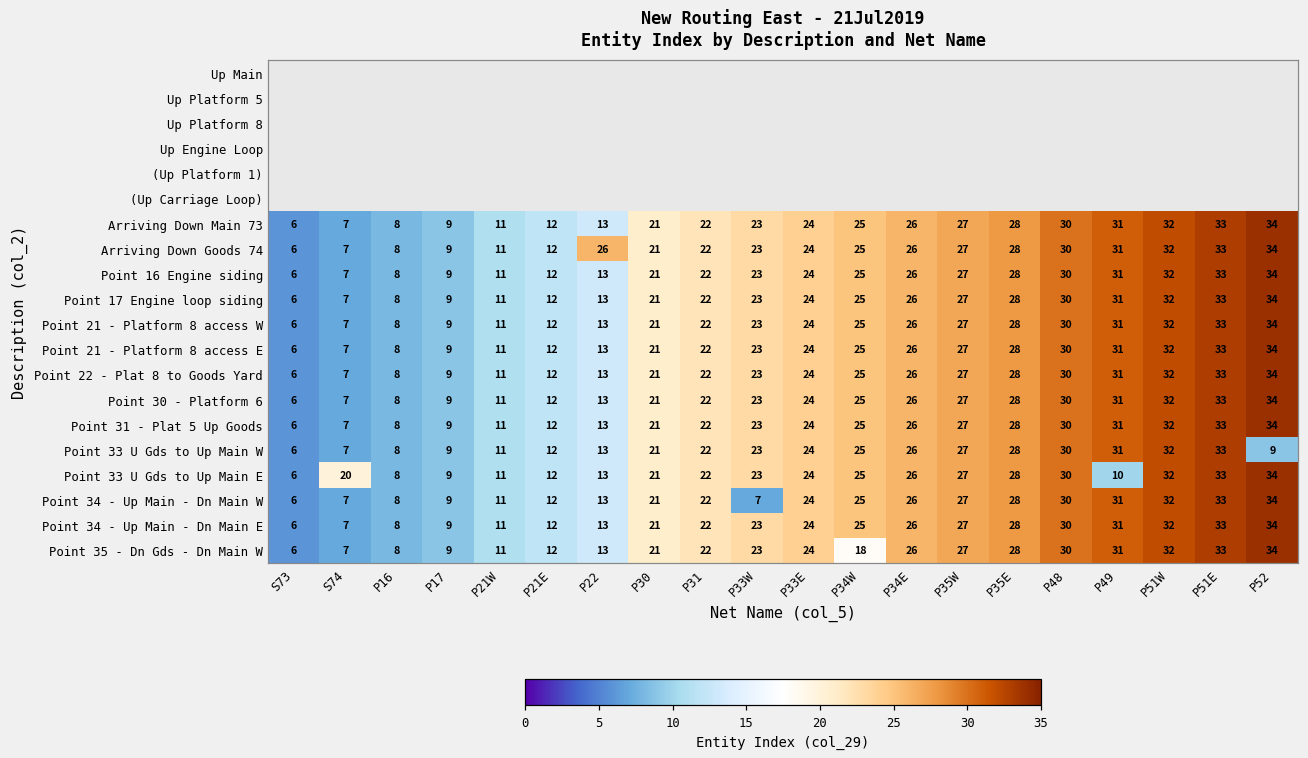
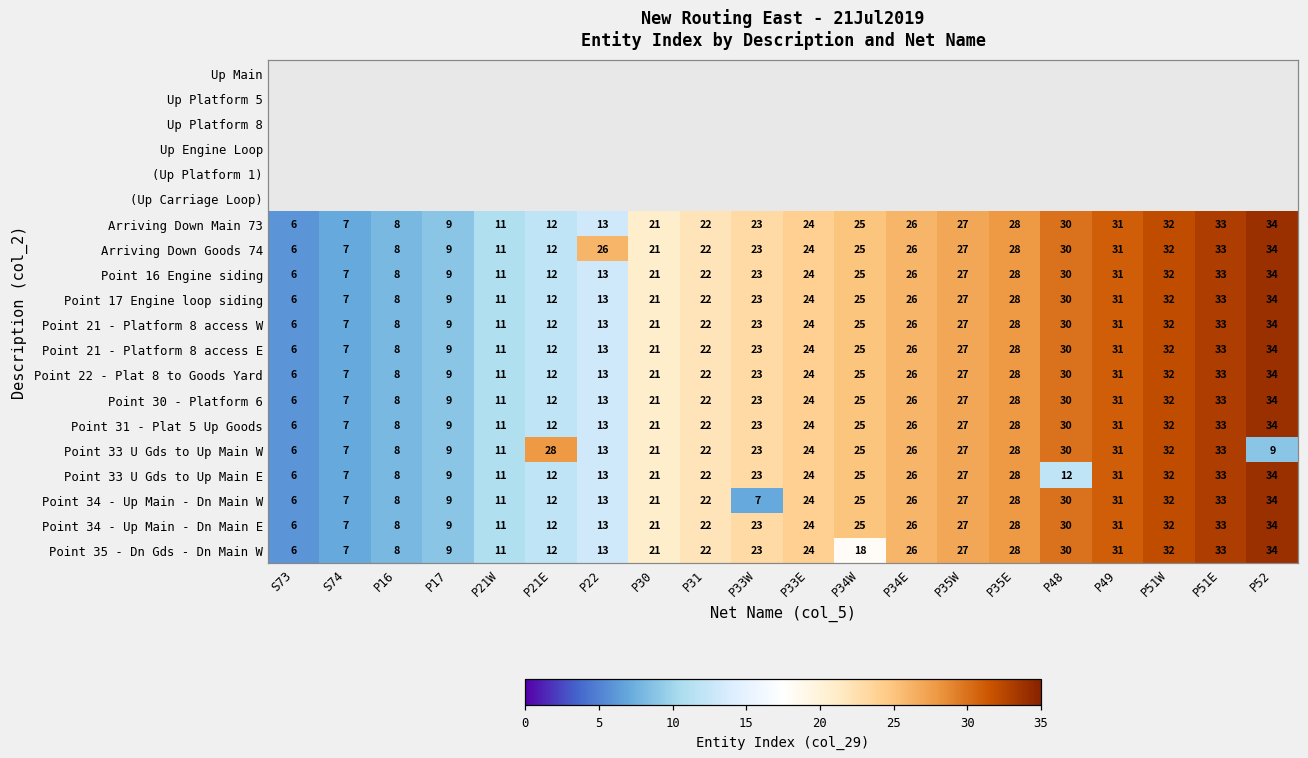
Point 33 U Gds to Up Main W, P21E: 12 -> 28
Point 33 U Gds to Up Main E, S74: 20 -> 7
Point 33 U Gds to Up Main E, P48: 30 -> 12
Point 33 U Gds to Up Main E, P49: 10 -> 31
